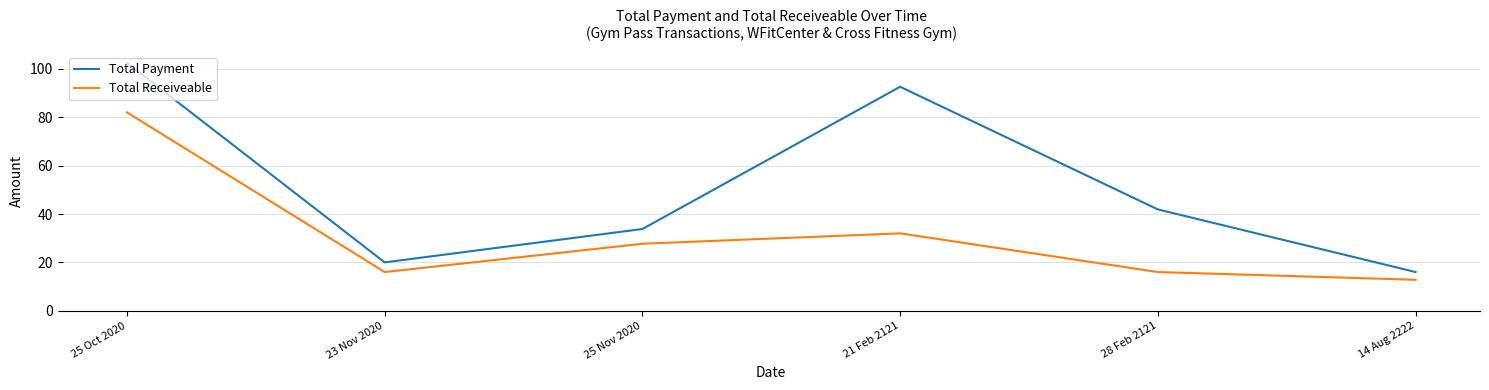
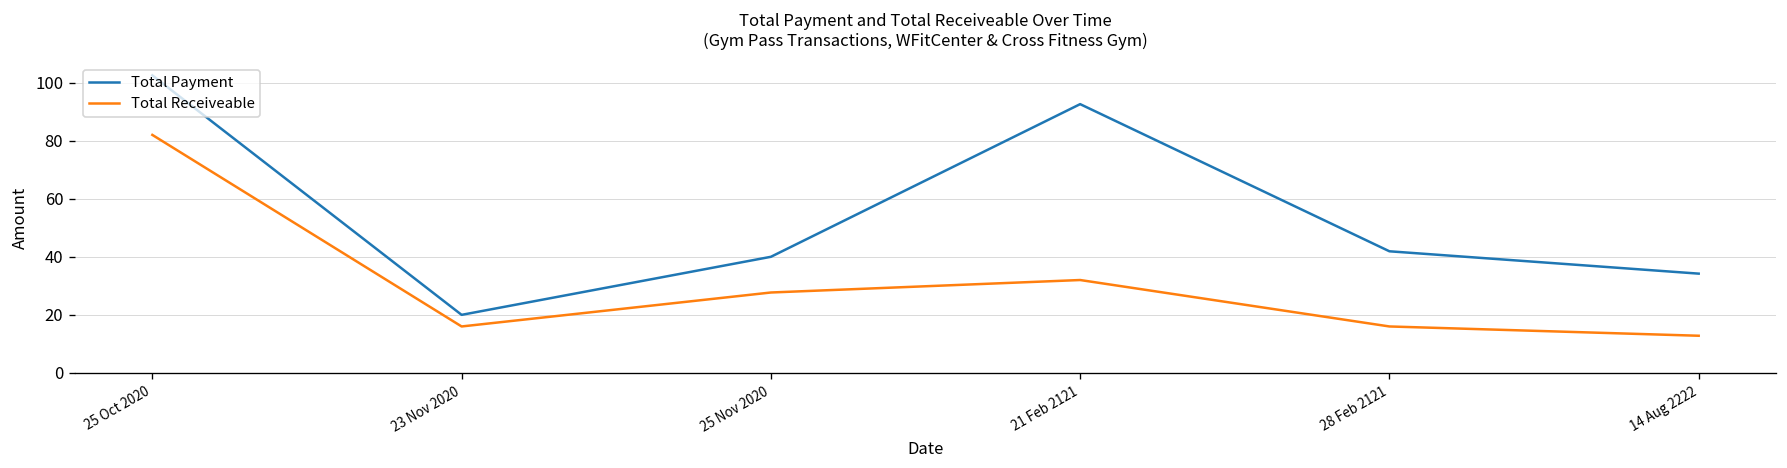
Total Payment, 25 Nov 2020: 34 -> 40
Total Payment, 14 Aug 2222: 16 -> 34
